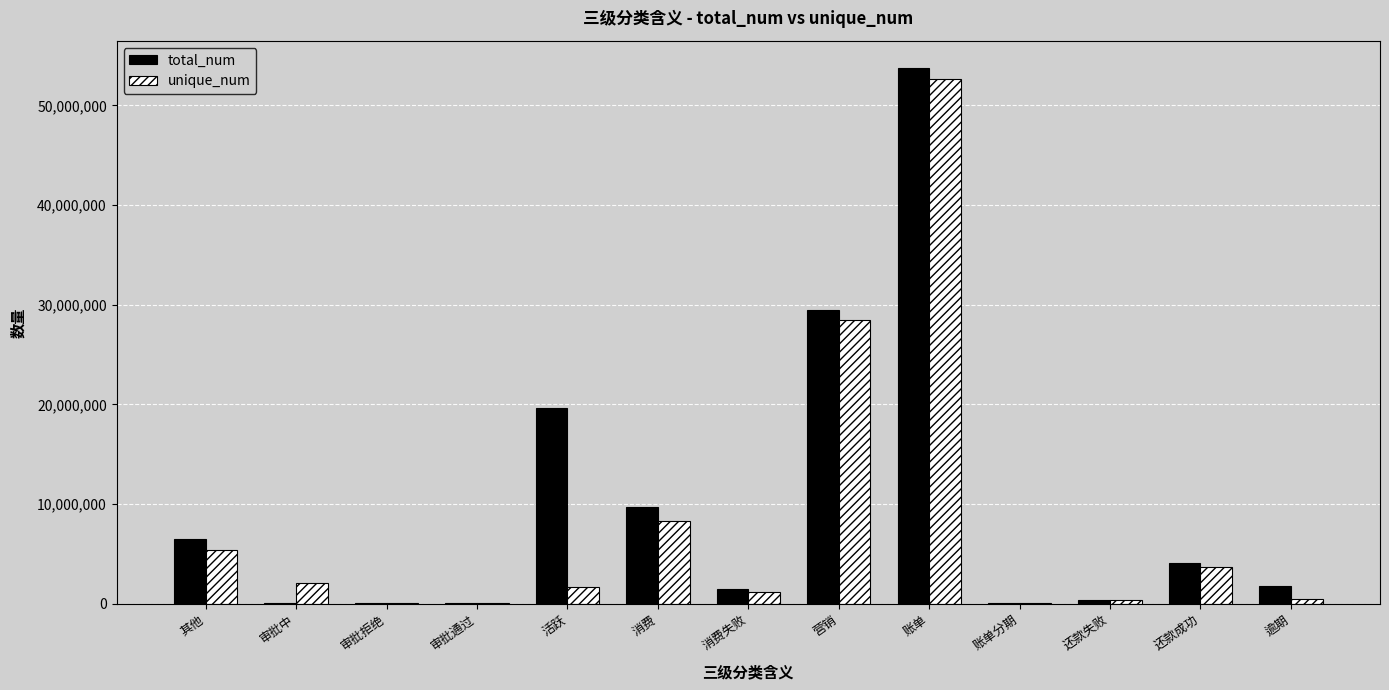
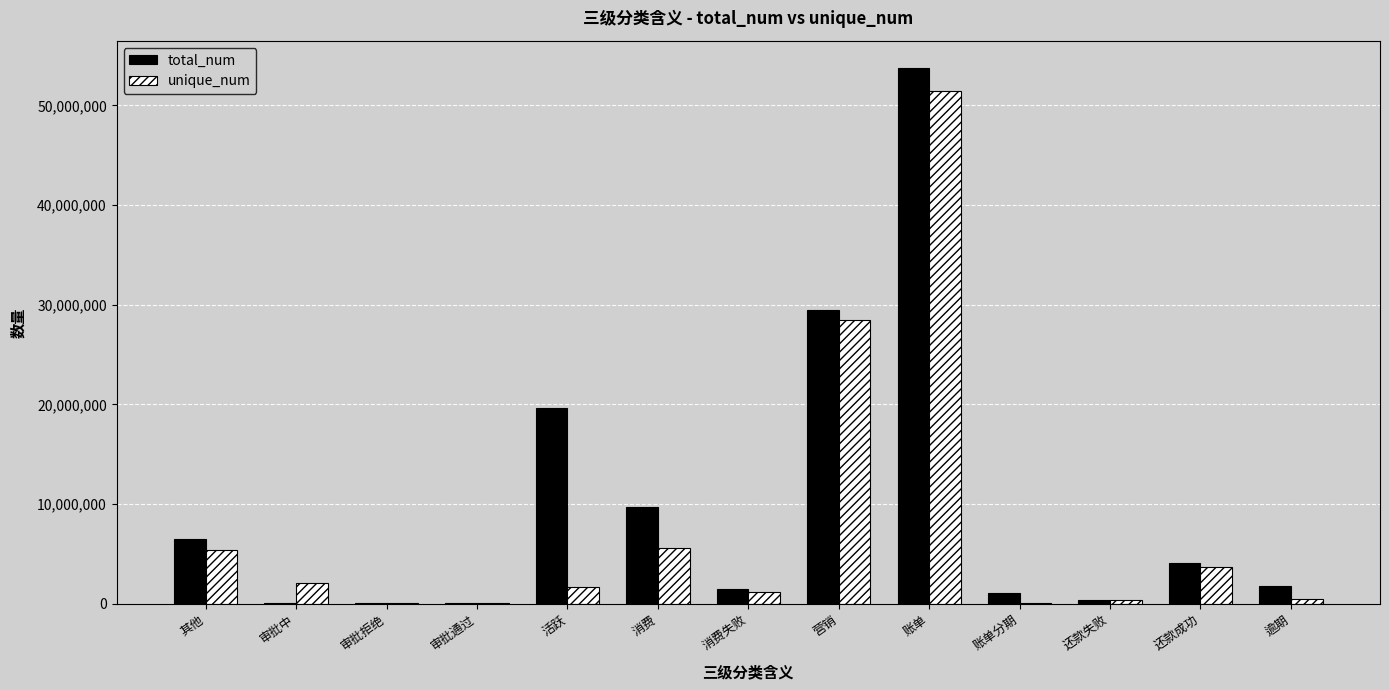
unique_num, 消费: 8,000,000 -> 6,000,000
unique_num, 账单: 53,000,000 -> 51,000,000
total_num, 账单分期: 0 -> 1,000,000
